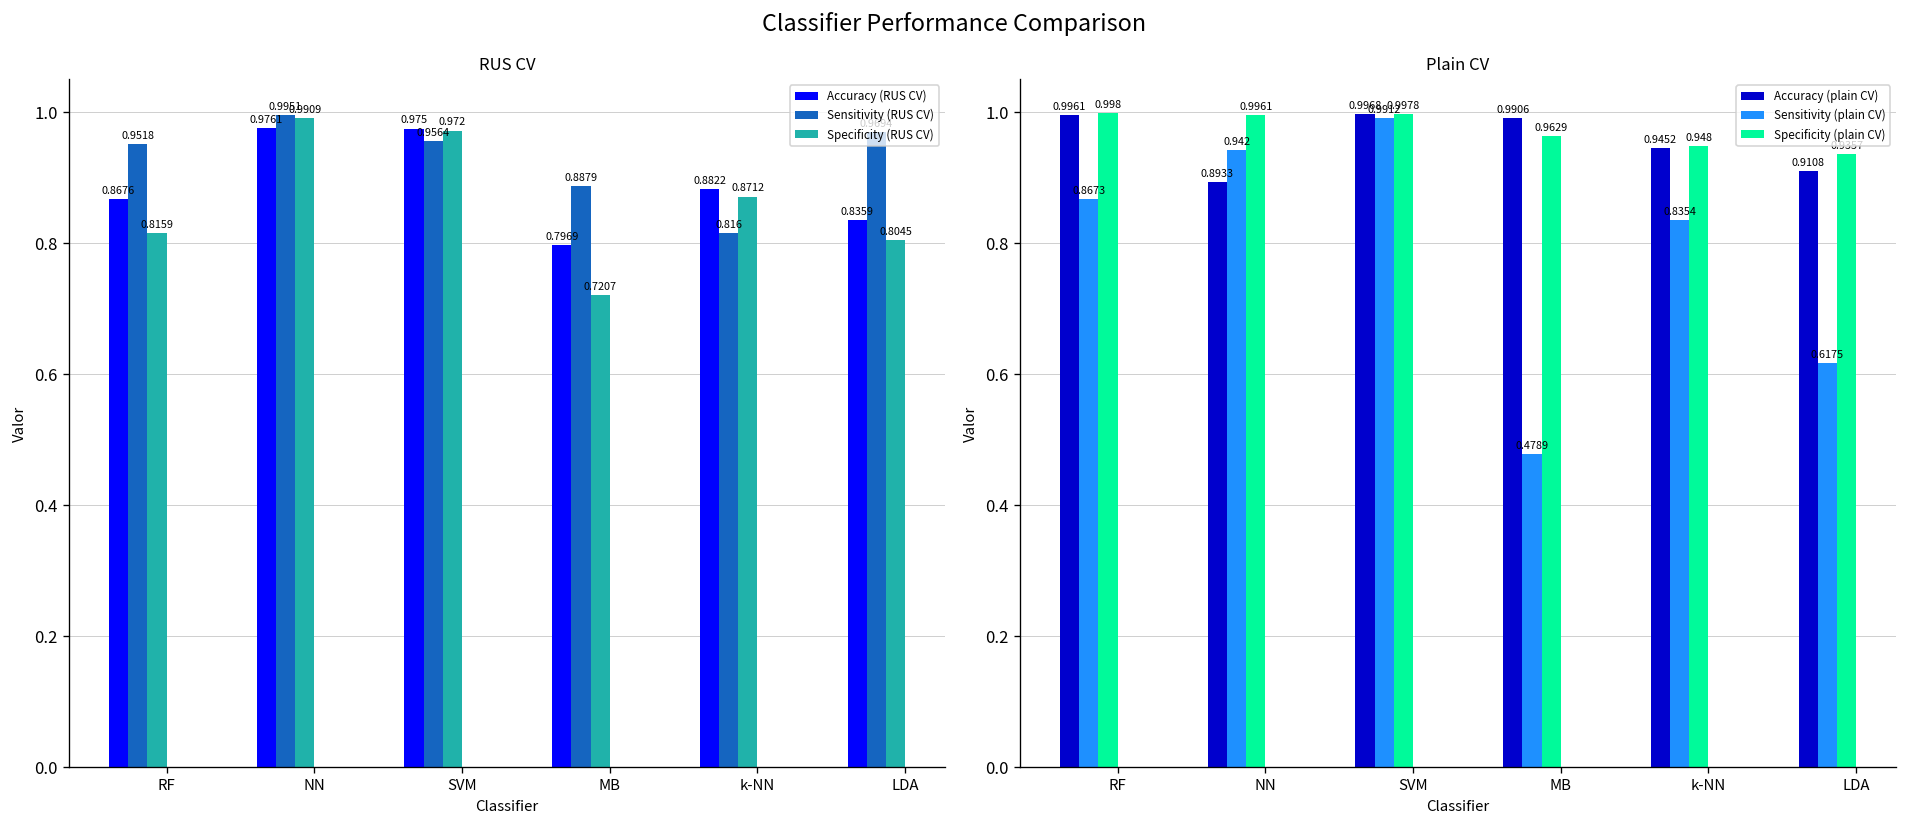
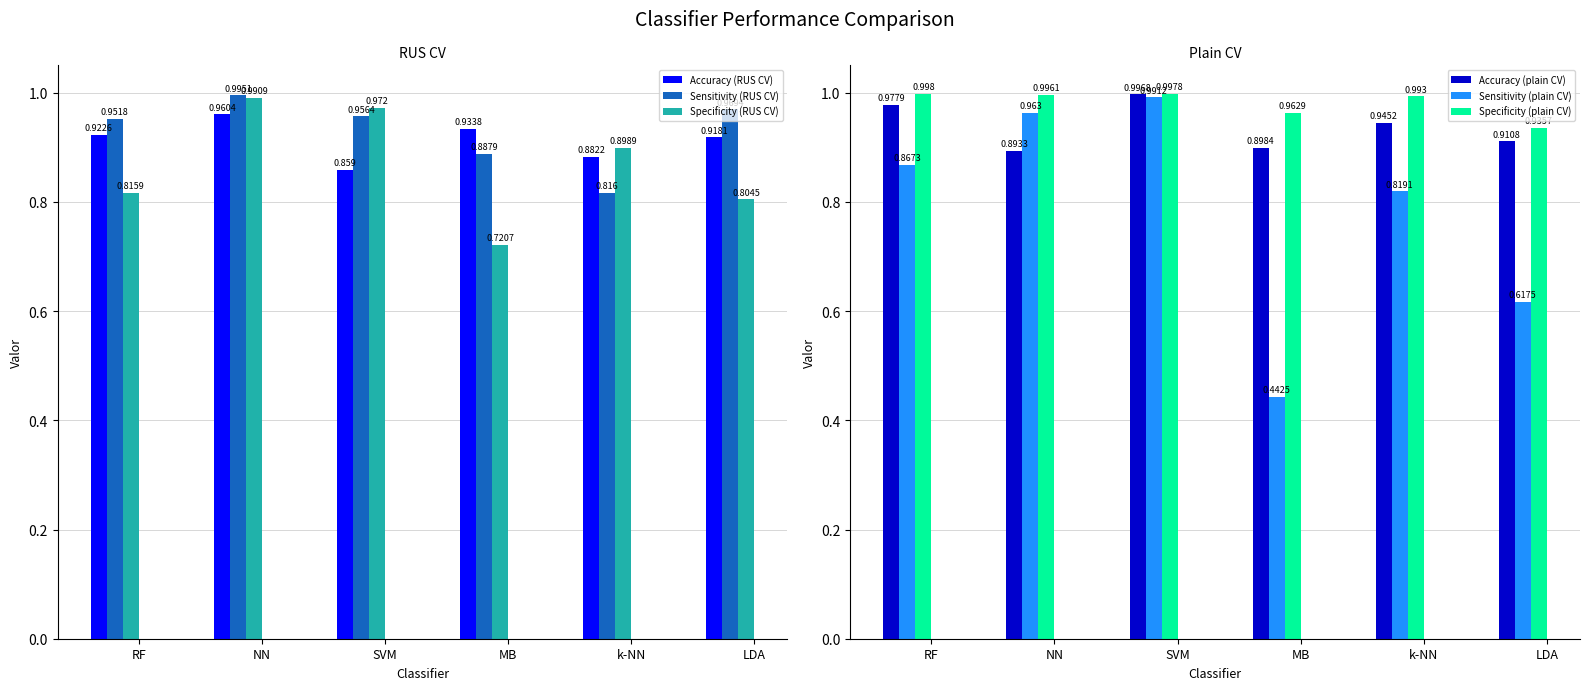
RUS CV, Accuracy (RUS CV), RF: 0.8676 -> 0.9226
RUS CV, Accuracy (RUS CV), NN: 0.9761 -> 0.9604
RUS CV, Accuracy (RUS CV), SVM: 0.975 -> 0.859
RUS CV, Accuracy (RUS CV), MB: 0.7969 -> 0.9338
RUS CV, Specificity (RUS CV), k-NN: 0.8712 -> 0.8989
RUS CV, Accuracy (RUS CV), LDA: 0.8359 -> 0.9181
Plain CV, Accuracy (plain CV), RF: 0.9961 -> 0.9779
Plain CV, Sensitivity (plain CV), NN: 0.942 -> 0.963
Plain CV, Accuracy (plain CV), MB: 0.9906 -> 0.8984
Plain CV, Sensitivity (plain CV), MB: 0.4789 -> 0.4425
Plain CV, Sensitivity (plain CV), k-NN: 0.8354 -> 0.8191
Plain CV, Specificity (plain CV), k-NN: 0.948 -> 0.993
